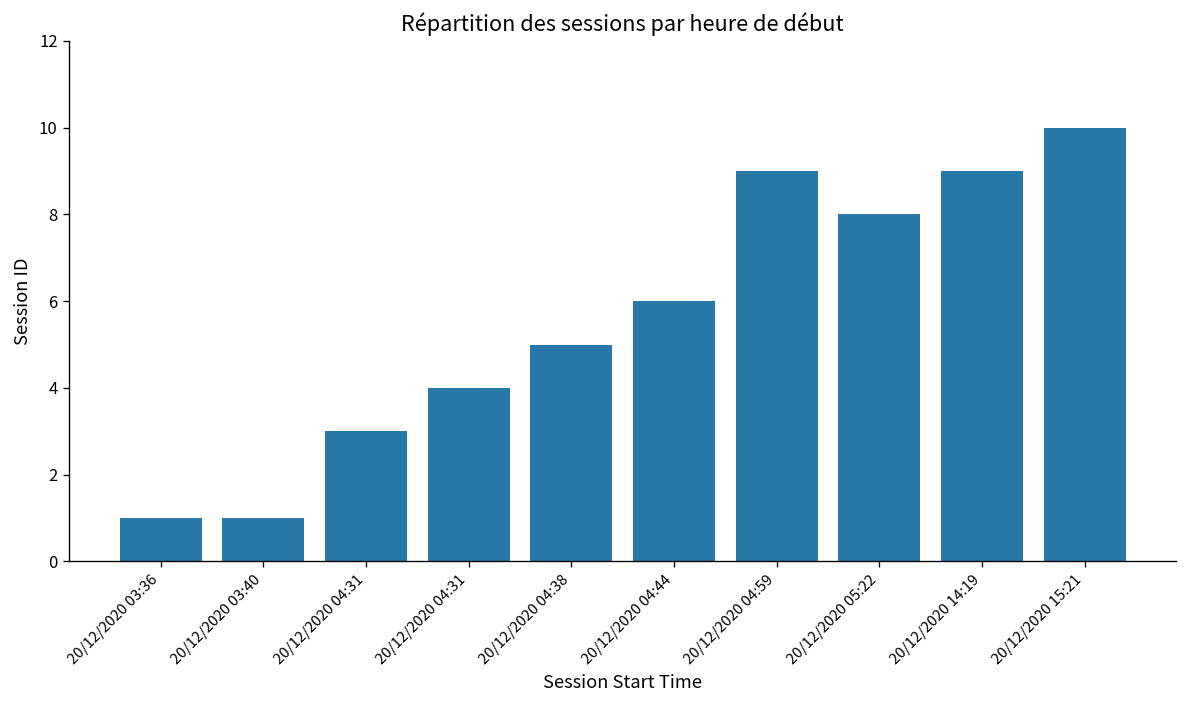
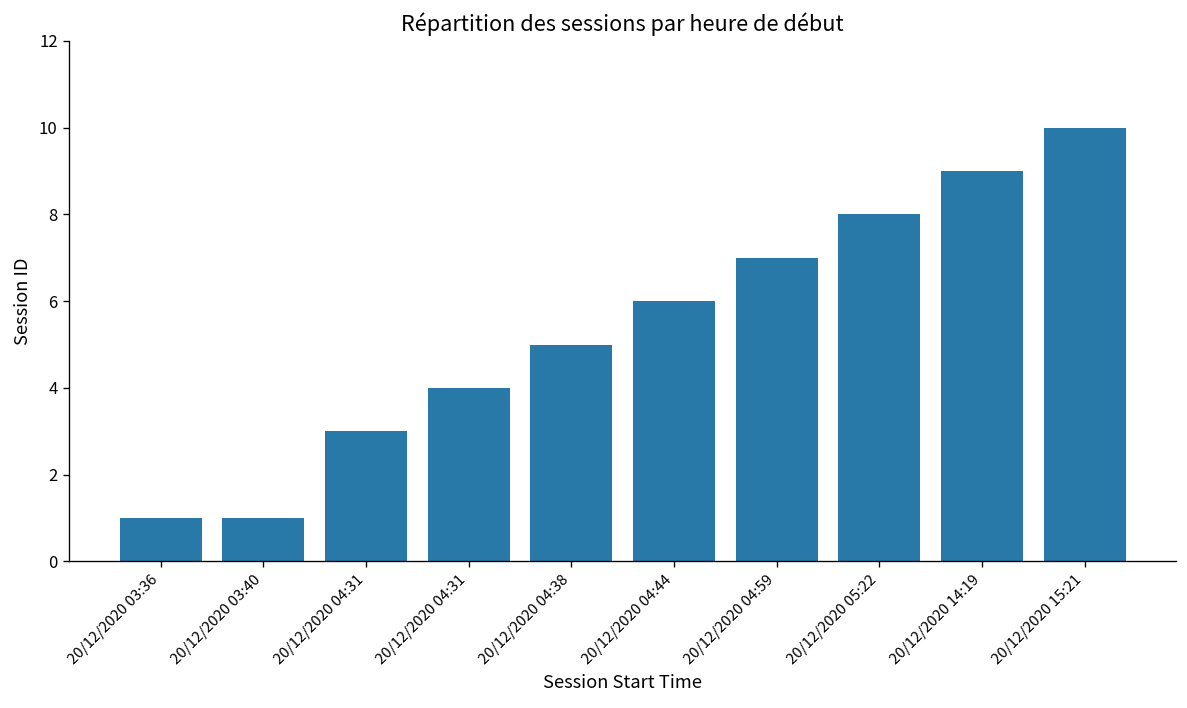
20/12/2020 04:59: 9 -> 7
